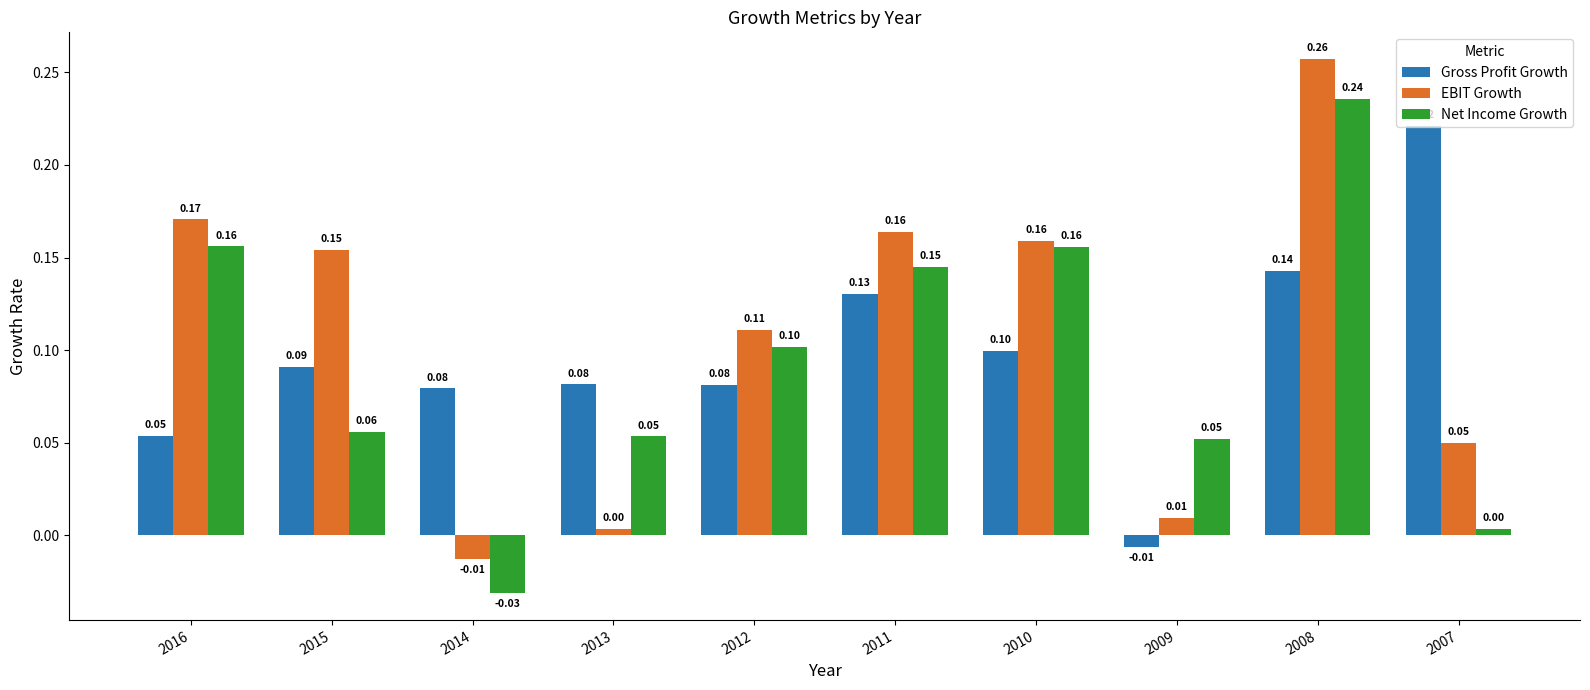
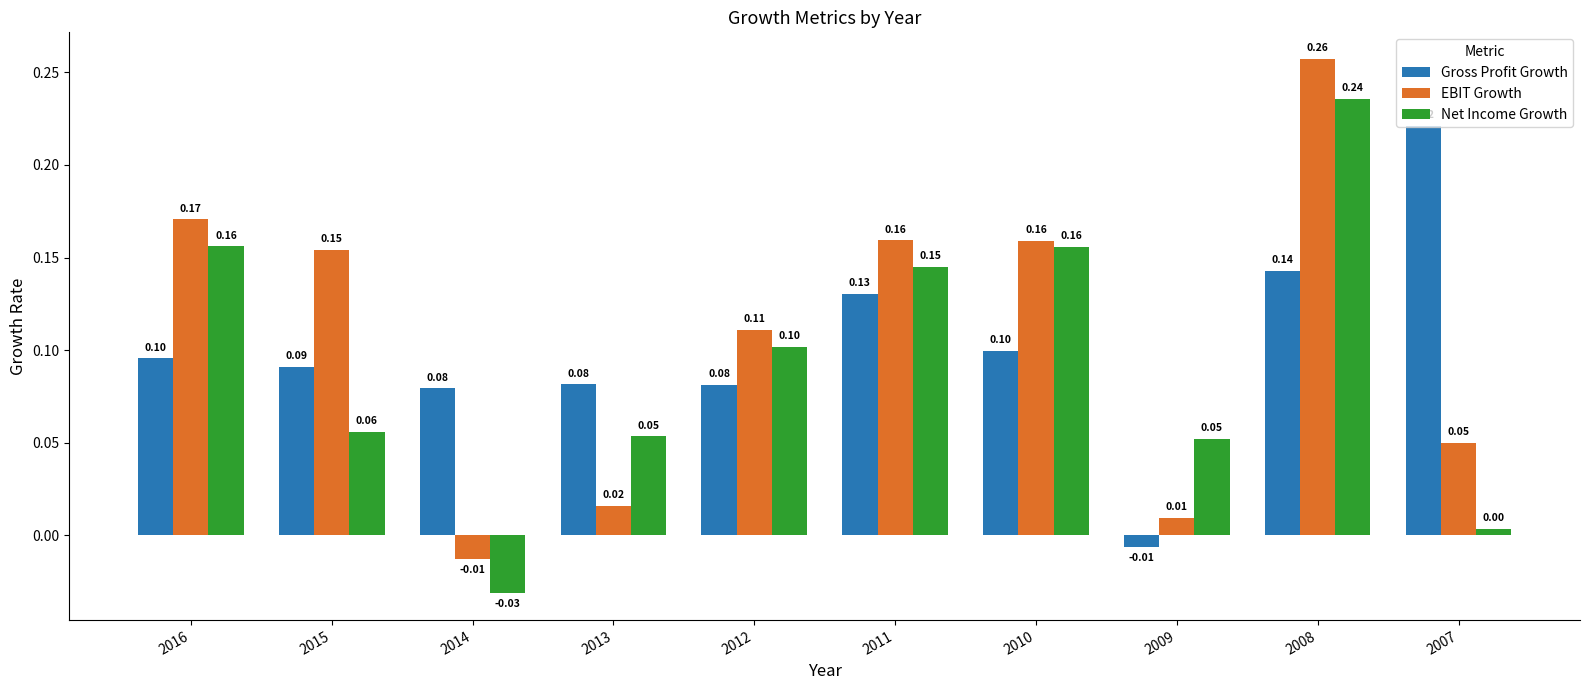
Gross Profit Growth, 2016: 0.05 -> 0.10
EBIT Growth, 2013: 0.00 -> 0.02
EBIT Growth, 2011: 0.164 -> 0.159
